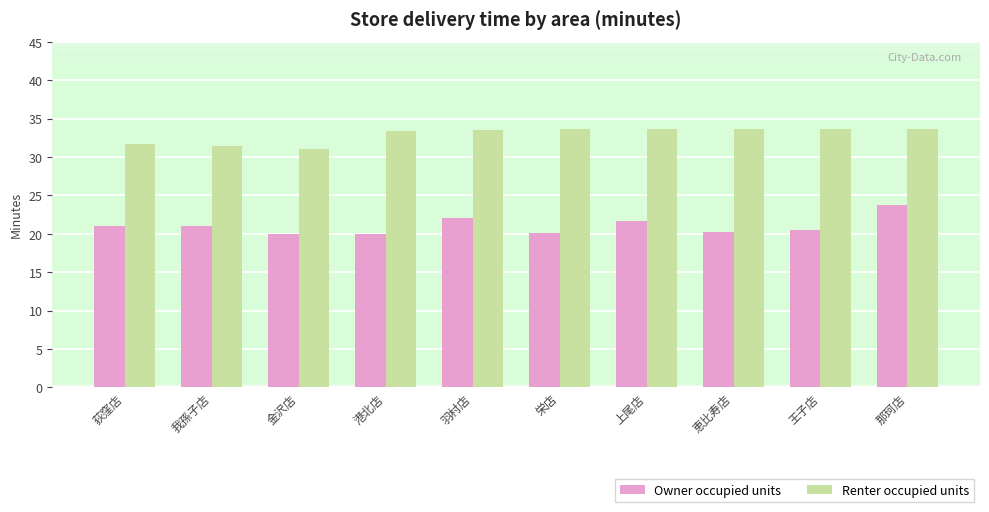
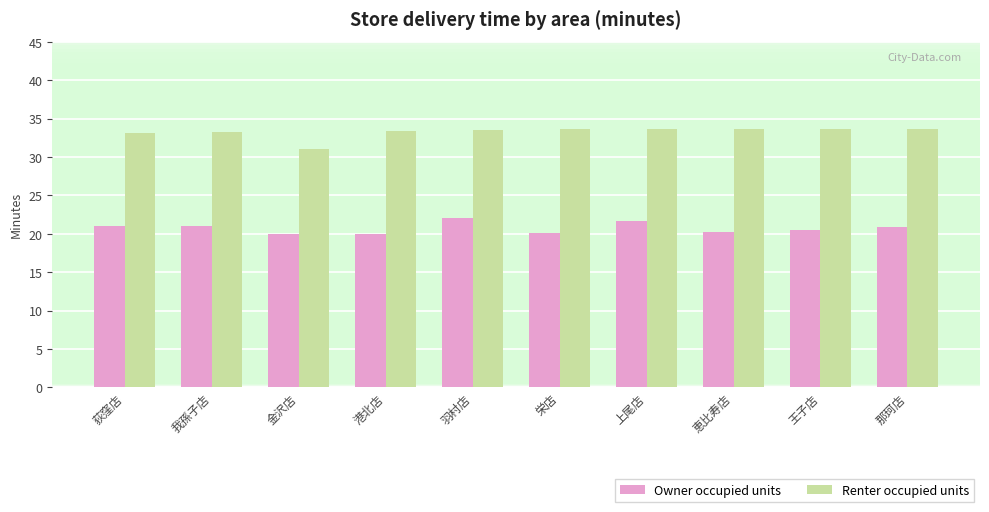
Renter occupied units, 荻窪店: 32 -> 33
Renter occupied units, 我孫子店: 31 -> 33
Owner occupied units, 那珂店: 24 -> 21
